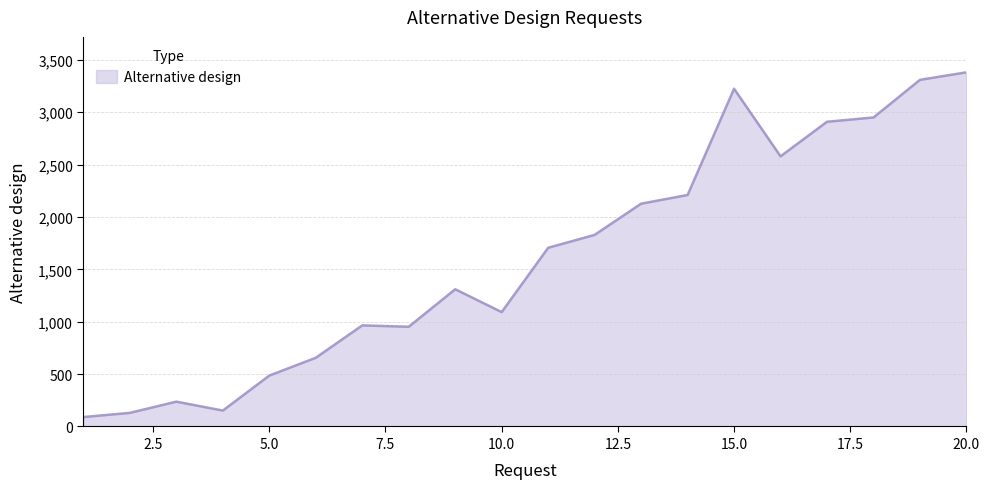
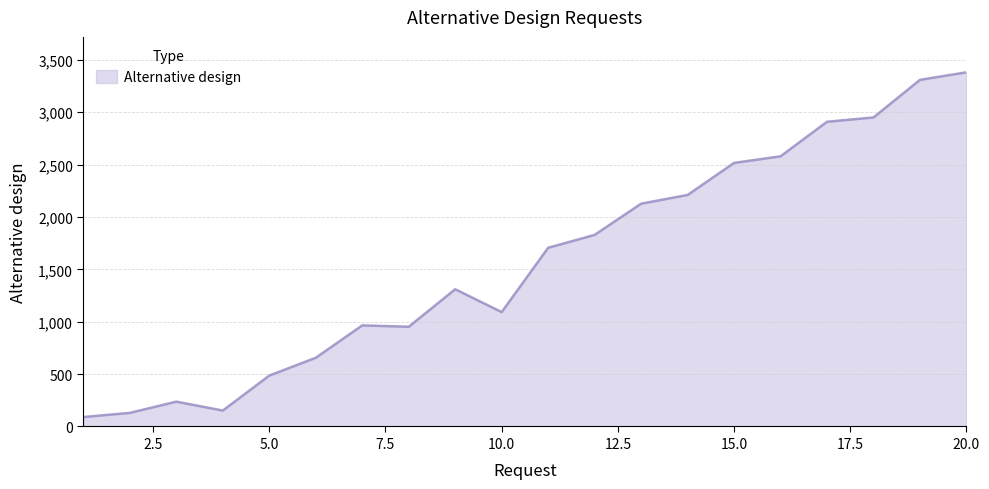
15.0: 3,220 -> 2,520
